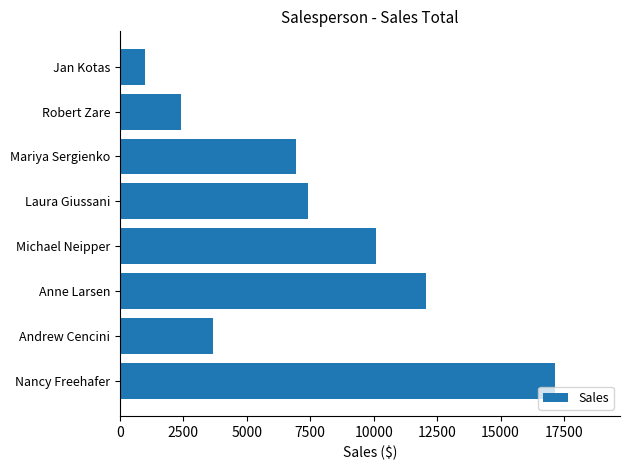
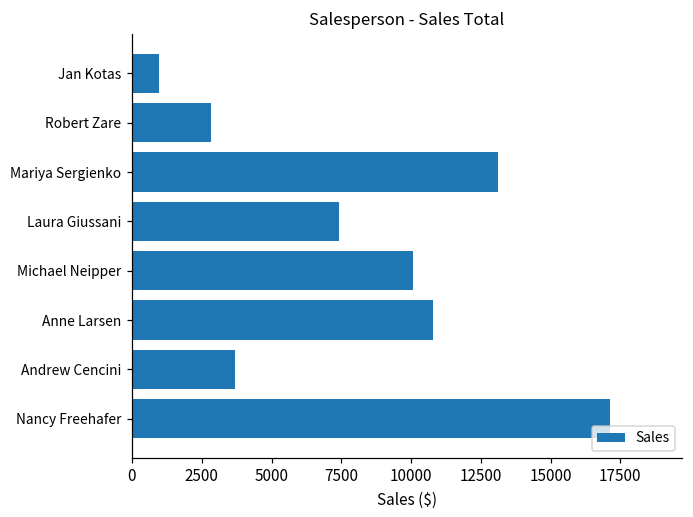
Robert Zare: 2400 -> 2800
Mariya Sergienko: 6900 -> 13100
Anne Larsen: 12100 -> 10800
